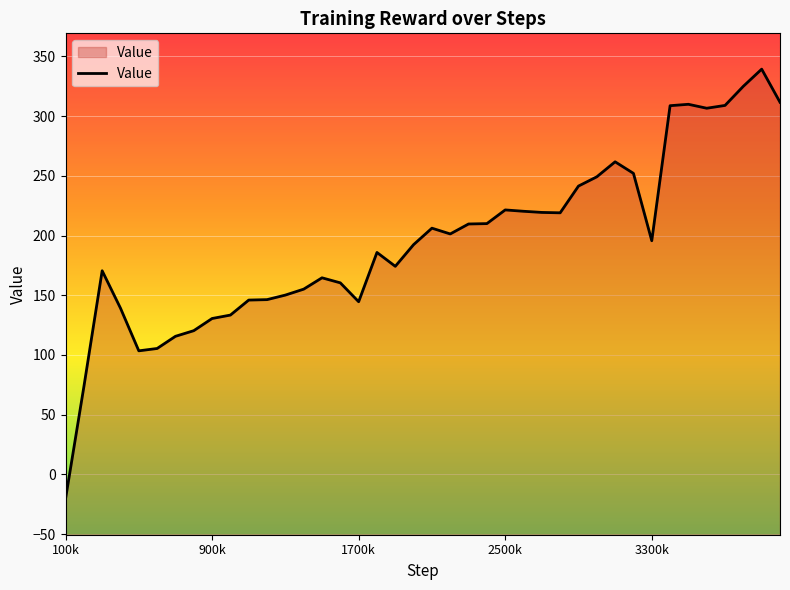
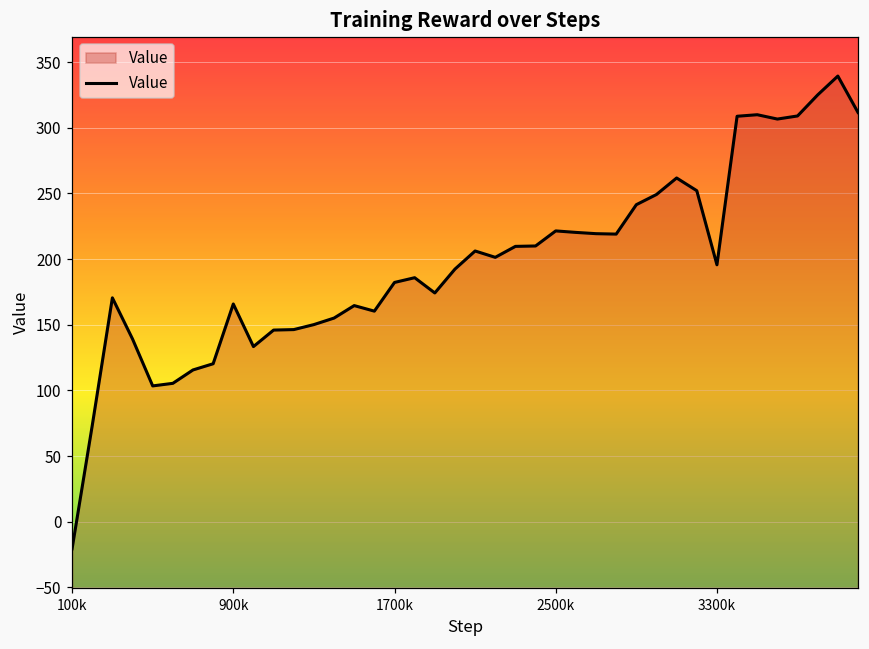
900k: 131 -> 166
1700k: 145 -> 182
